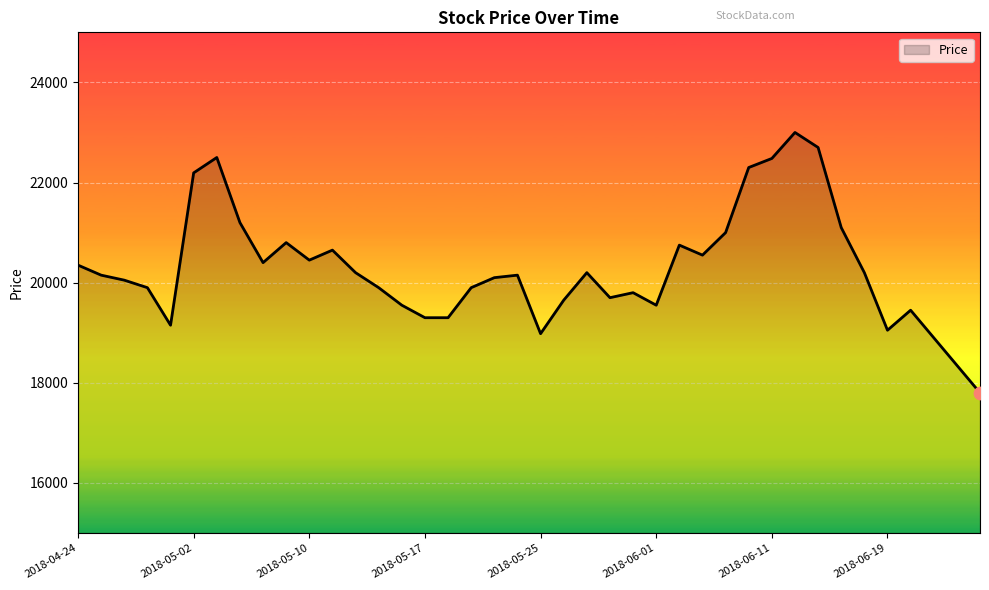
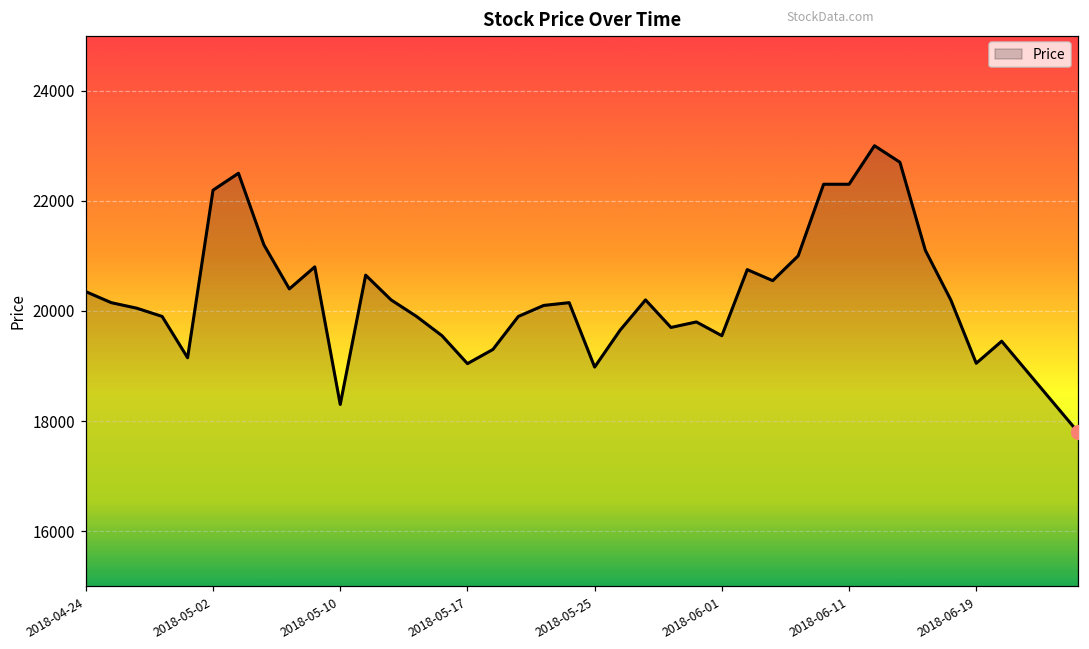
Price, 2018-05-10: 20500 -> 18300
Price, 2018-05-17: 19300 -> 19000
Price, 2018-06-11: 22500 -> 22300
